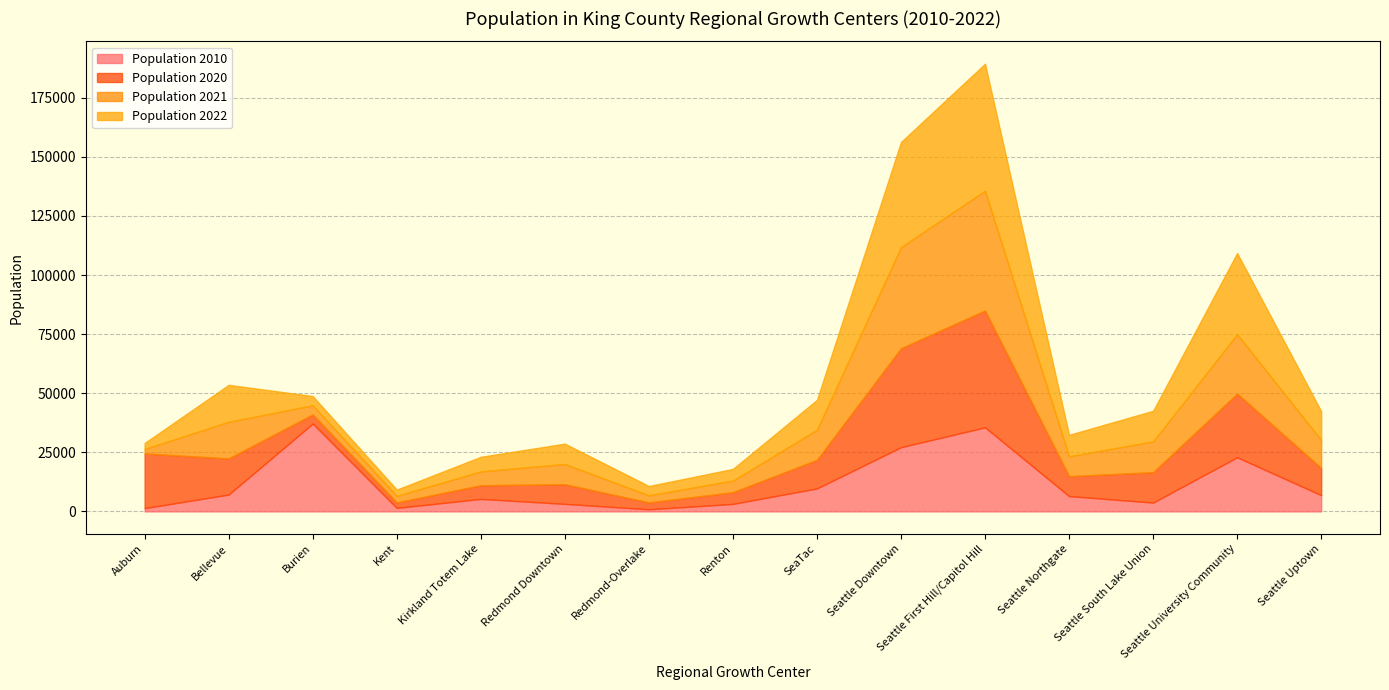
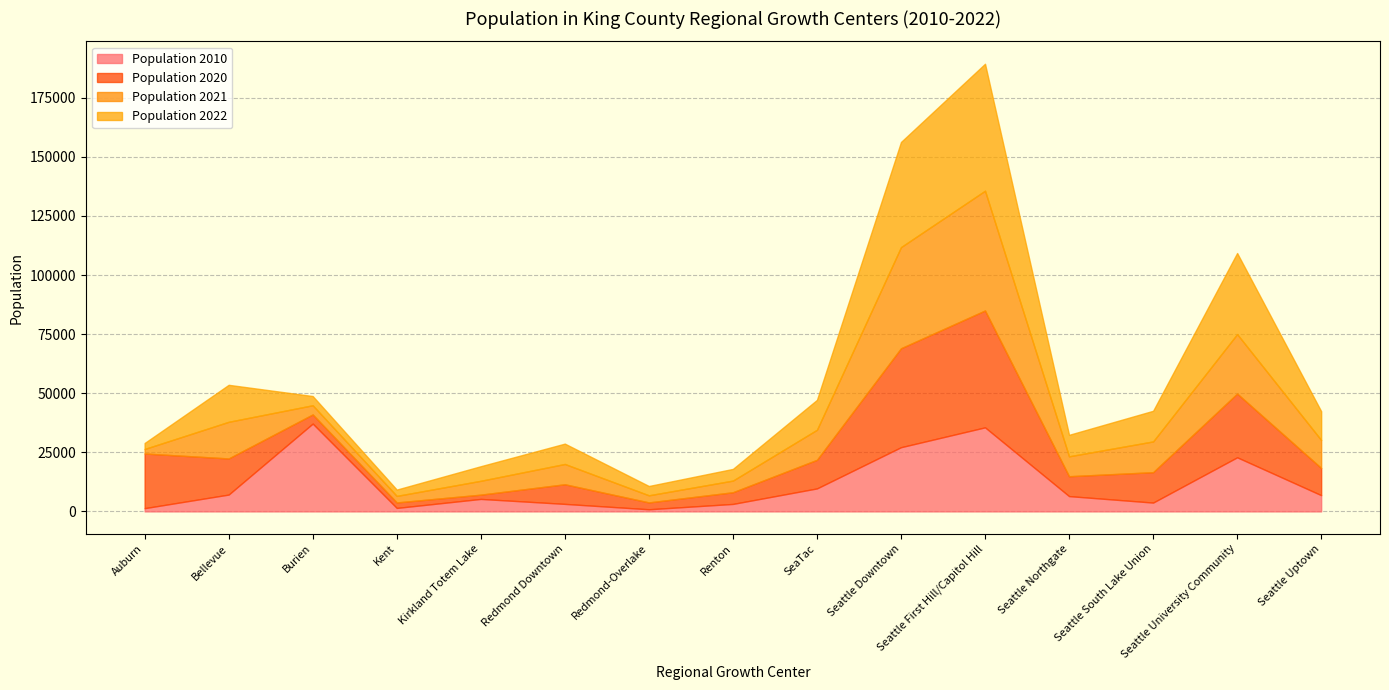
Population 2020, Kirkland Totem Lake: 6000 -> 2000
